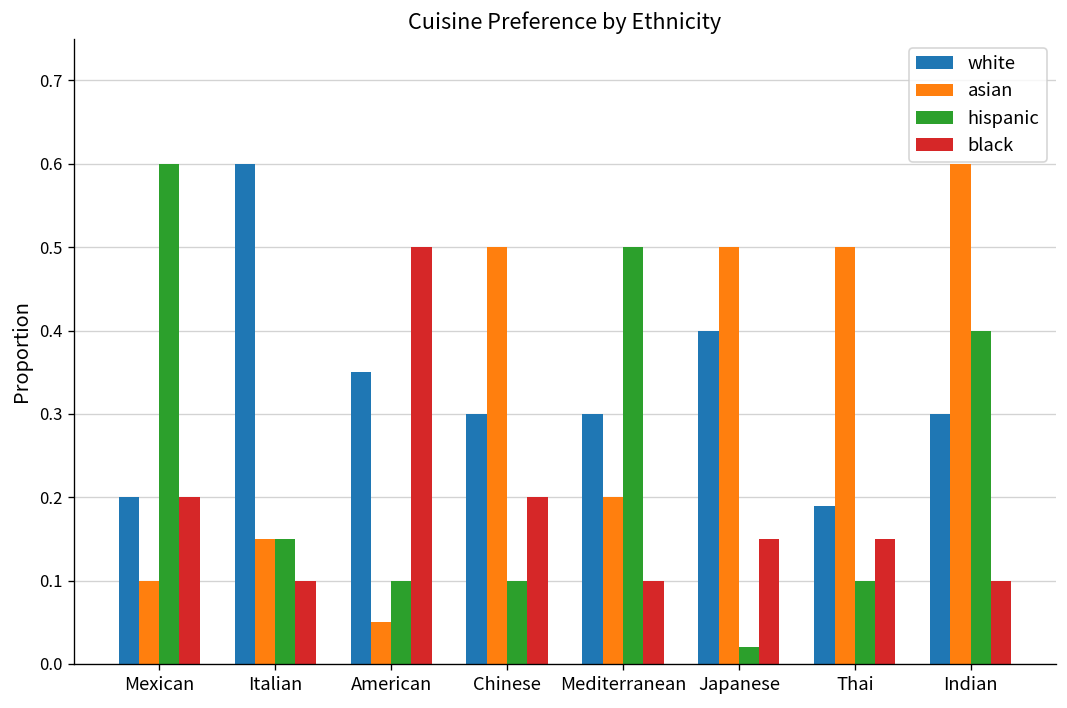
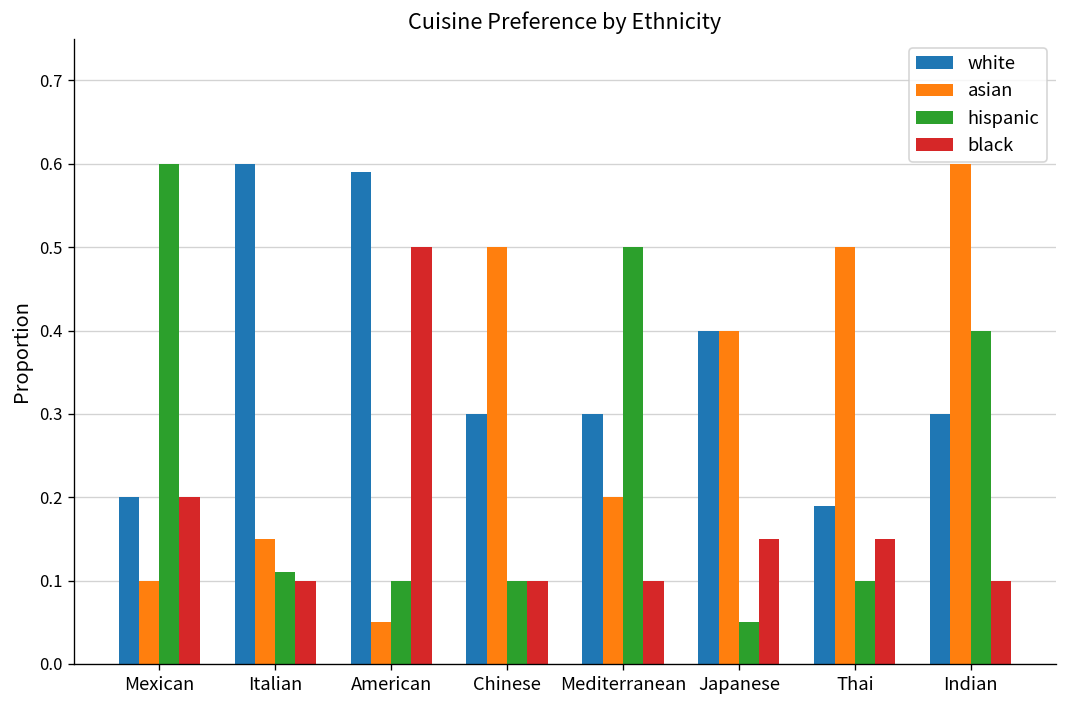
hispanic, Italian: 0.15 -> 0.11
white, American: 0.35 -> 0.59
black, Chinese: 0.2 -> 0.1
asian, Japanese: 0.5 -> 0.4
hispanic, Japanese: 0.02 -> 0.05
